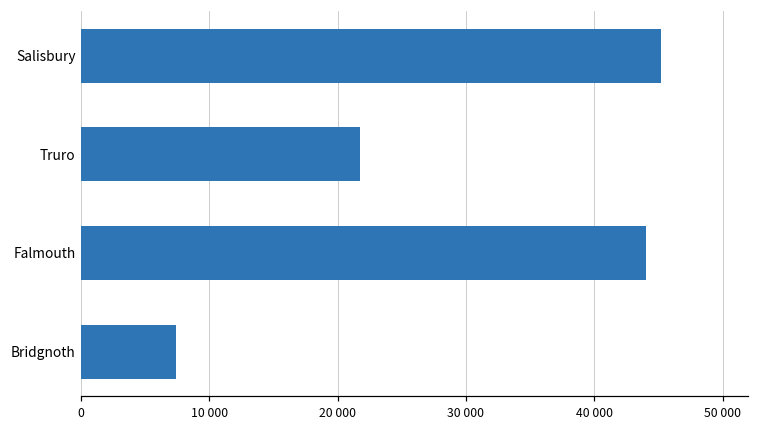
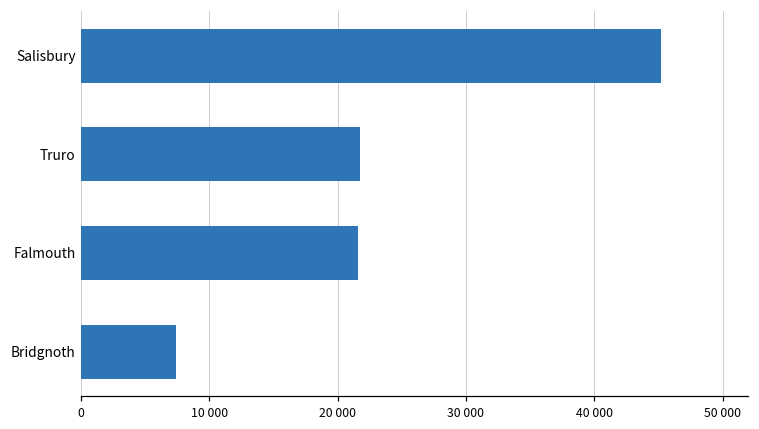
Falmouth: 44100 -> 21600
